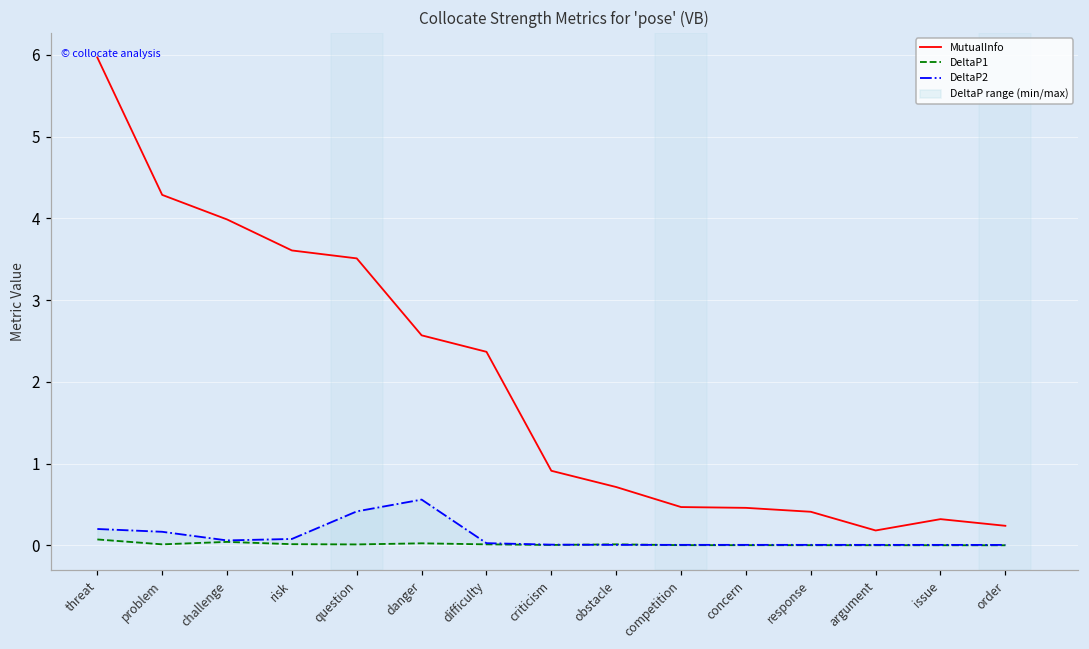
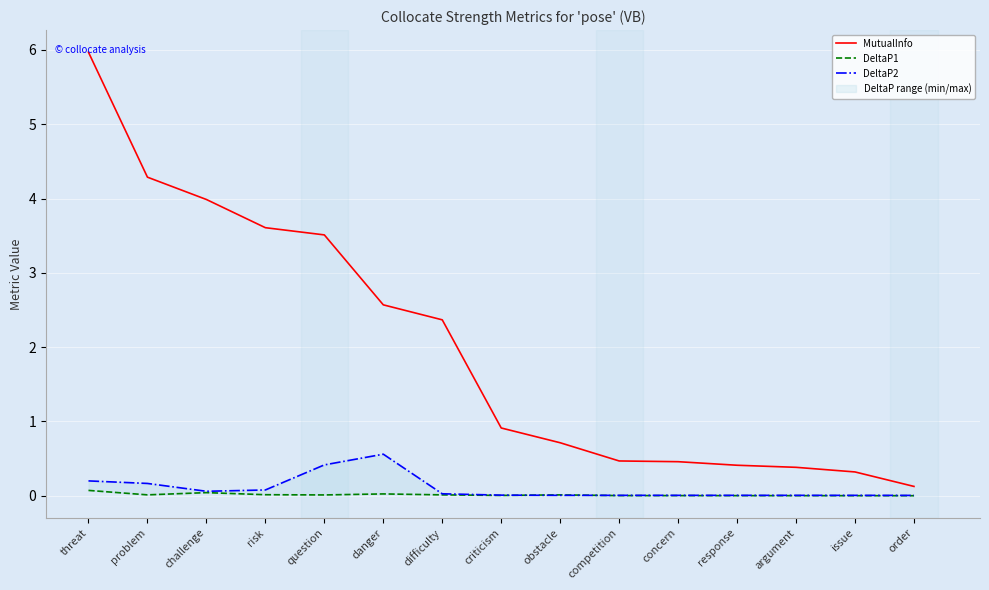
MutualInfo, argument: 0.2 -> 0.4
MutualInfo, order: 0.2 -> 0.1
